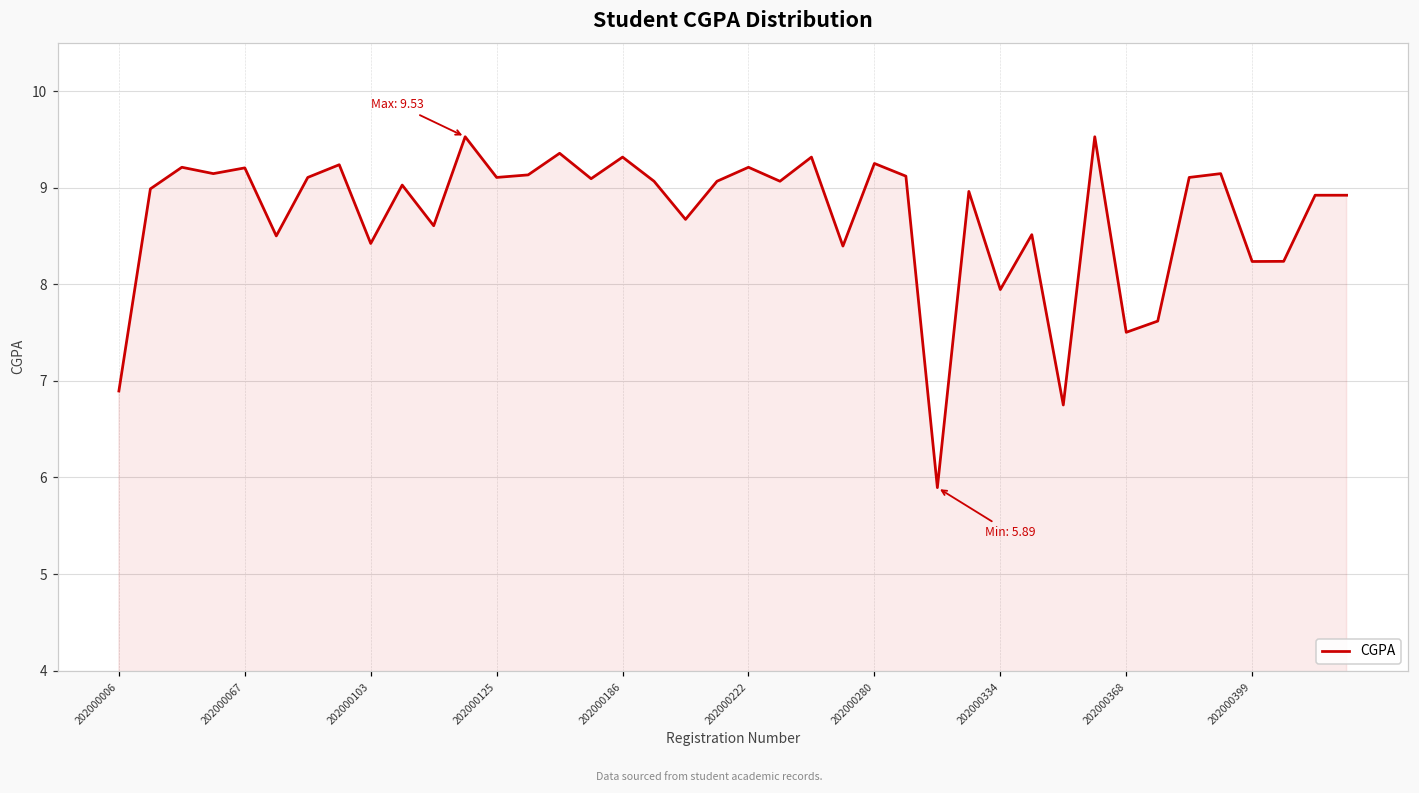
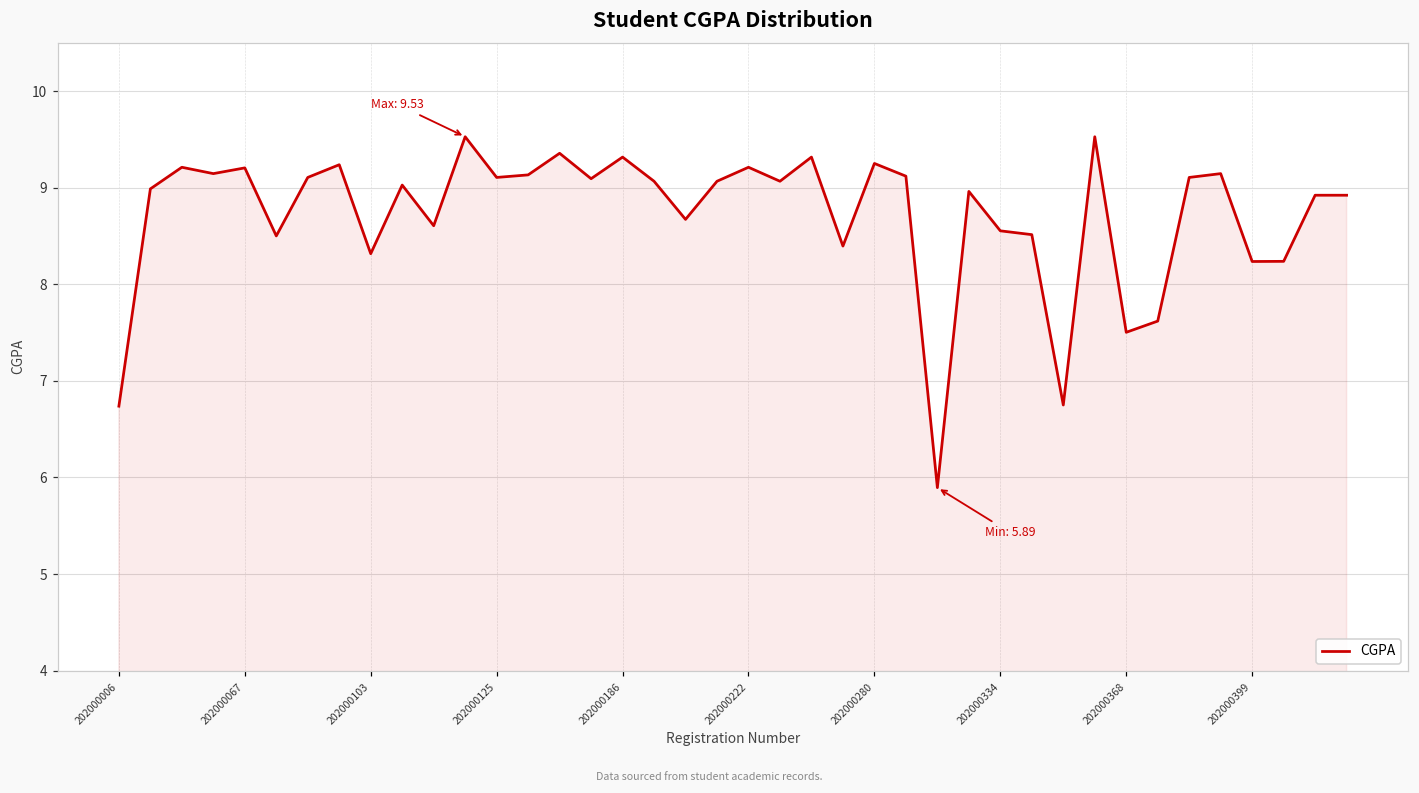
202000006: 6.9 -> 6.7
202000103: 8.4 -> 8.3
202000334: 7.9 -> 8.6
